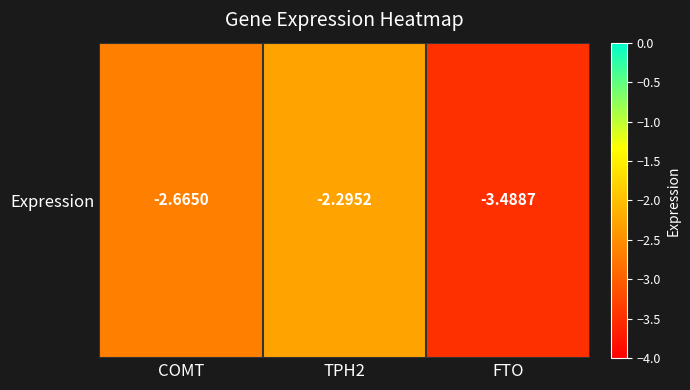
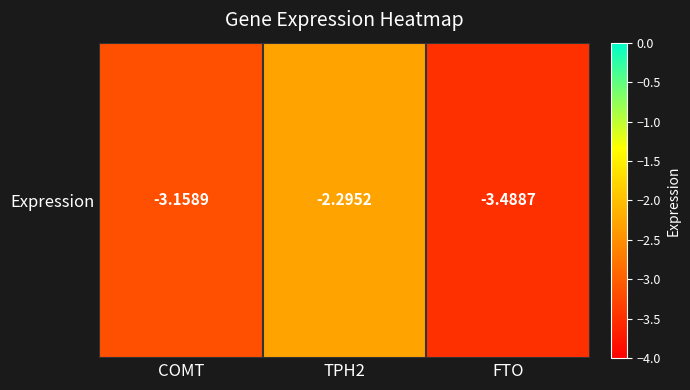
Expression, COMT: -2.6650 -> -3.1589
